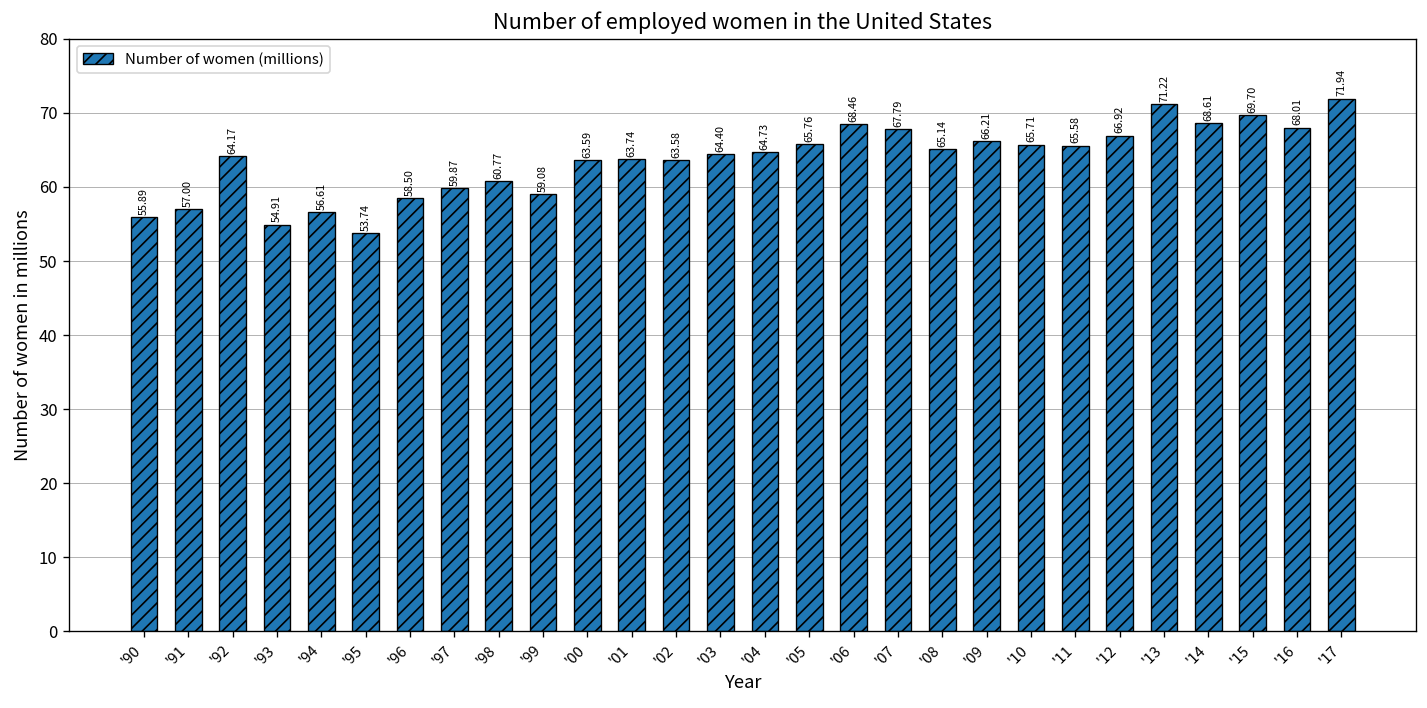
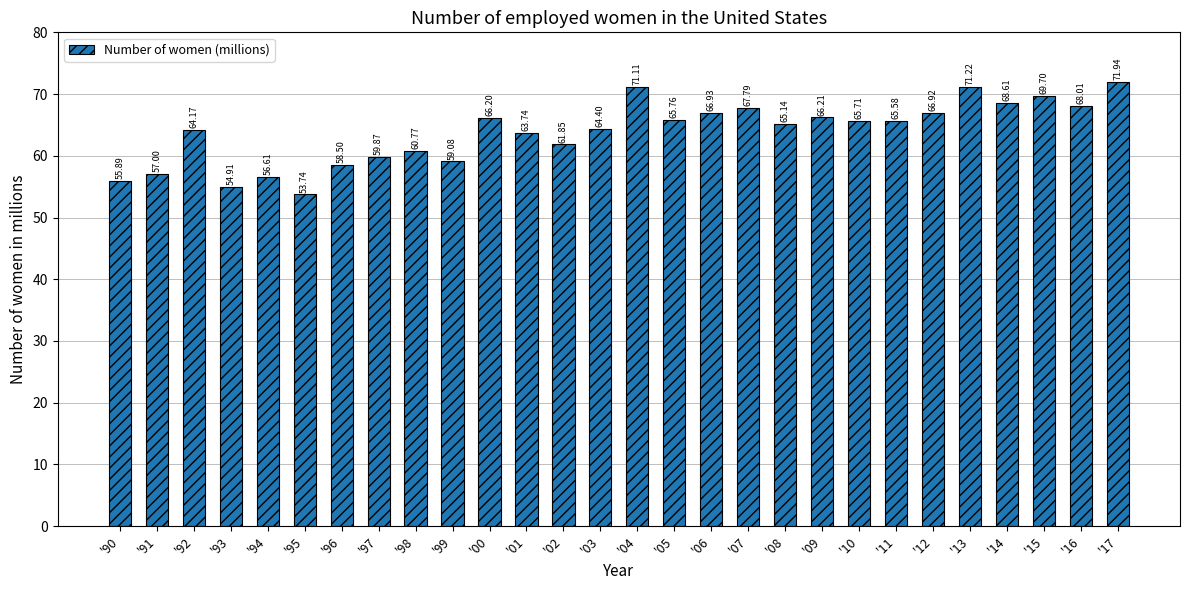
'00: 63.59 -> 66.20
'02: 63.58 -> 61.85
'04: 64.73 -> 71.11
'06: 68.46 -> 66.93
